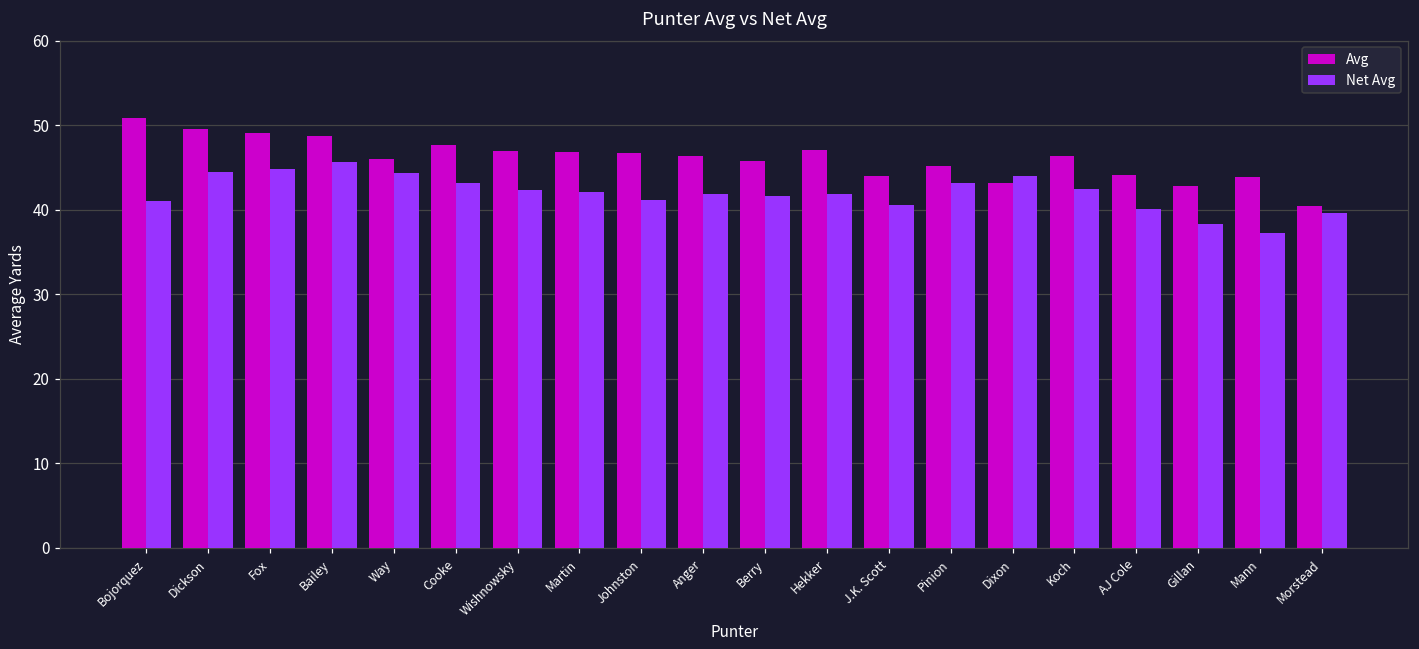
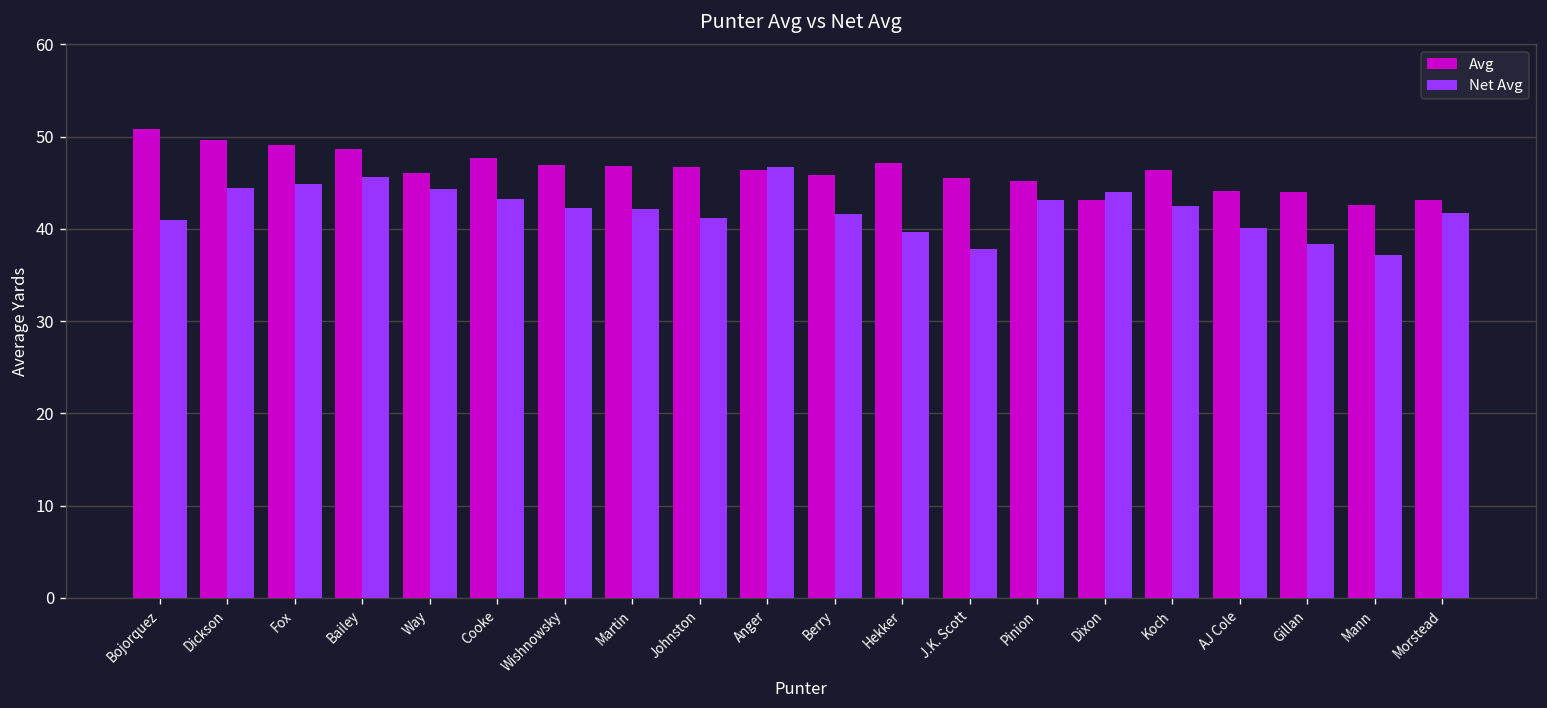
Net Avg, Anger: 42 -> 47
Net Avg, Hekker: 42 -> 40
Avg, J.K. Scott: 44 -> 46
Net Avg, J.K. Scott: 41 -> 38
Avg, Gillan: 43 -> 44
Avg, Mann: 44 -> 43
Avg, Morstead: 40 -> 43
Net Avg, Morstead: 40 -> 42
